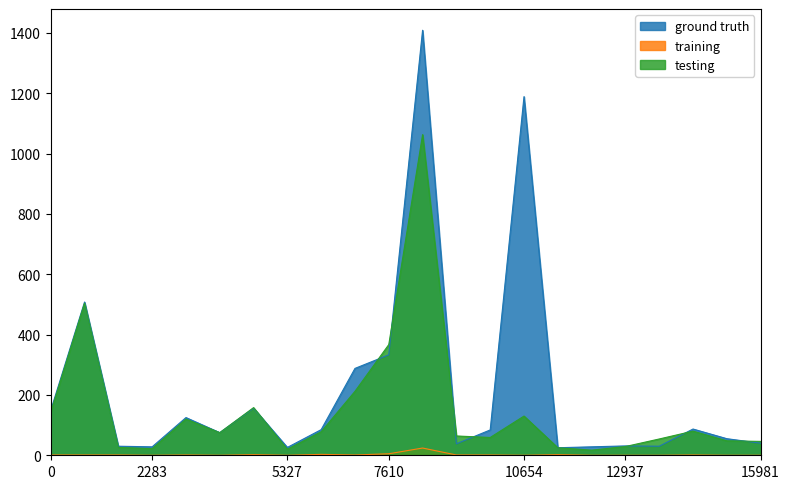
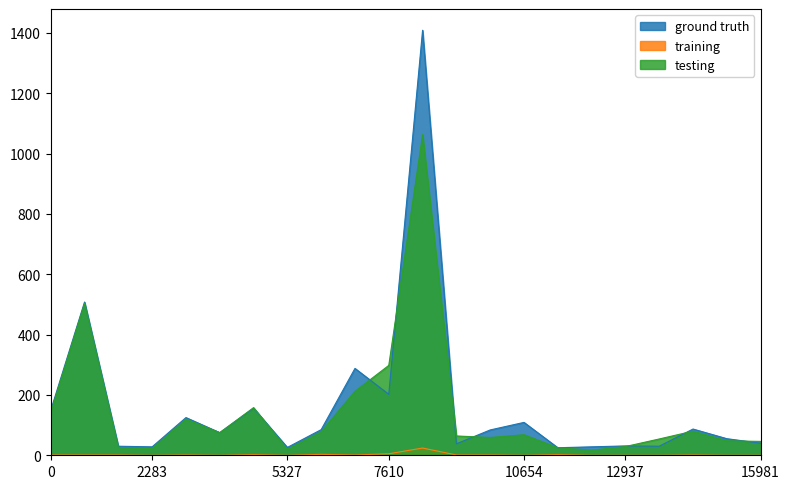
ground truth, 7610: 330 -> 200
testing, 7610: 370 -> 300
ground truth, 10654: 1190 -> 110
testing, 10654: 130 -> 70
